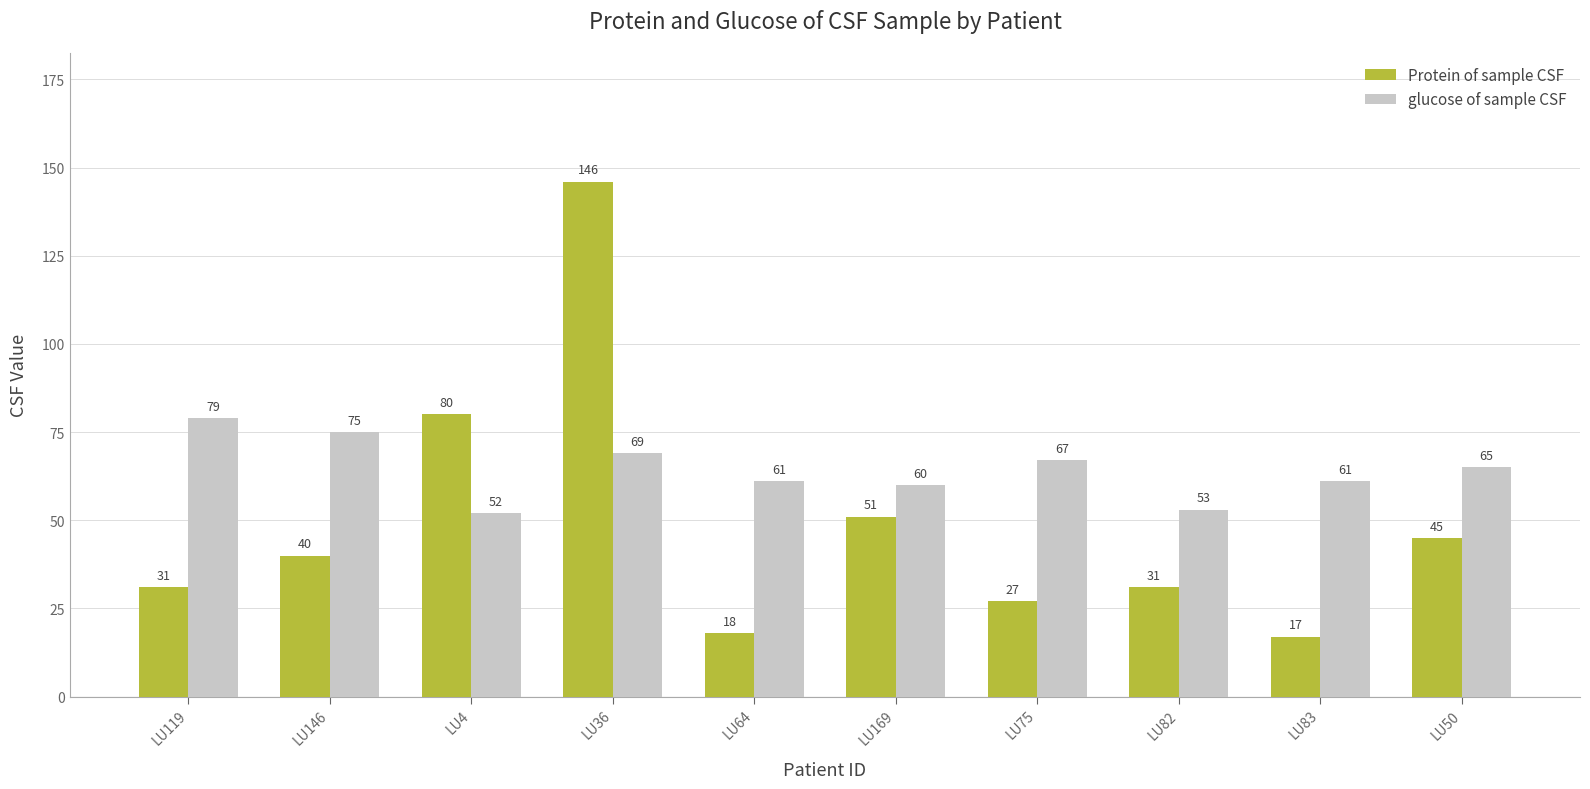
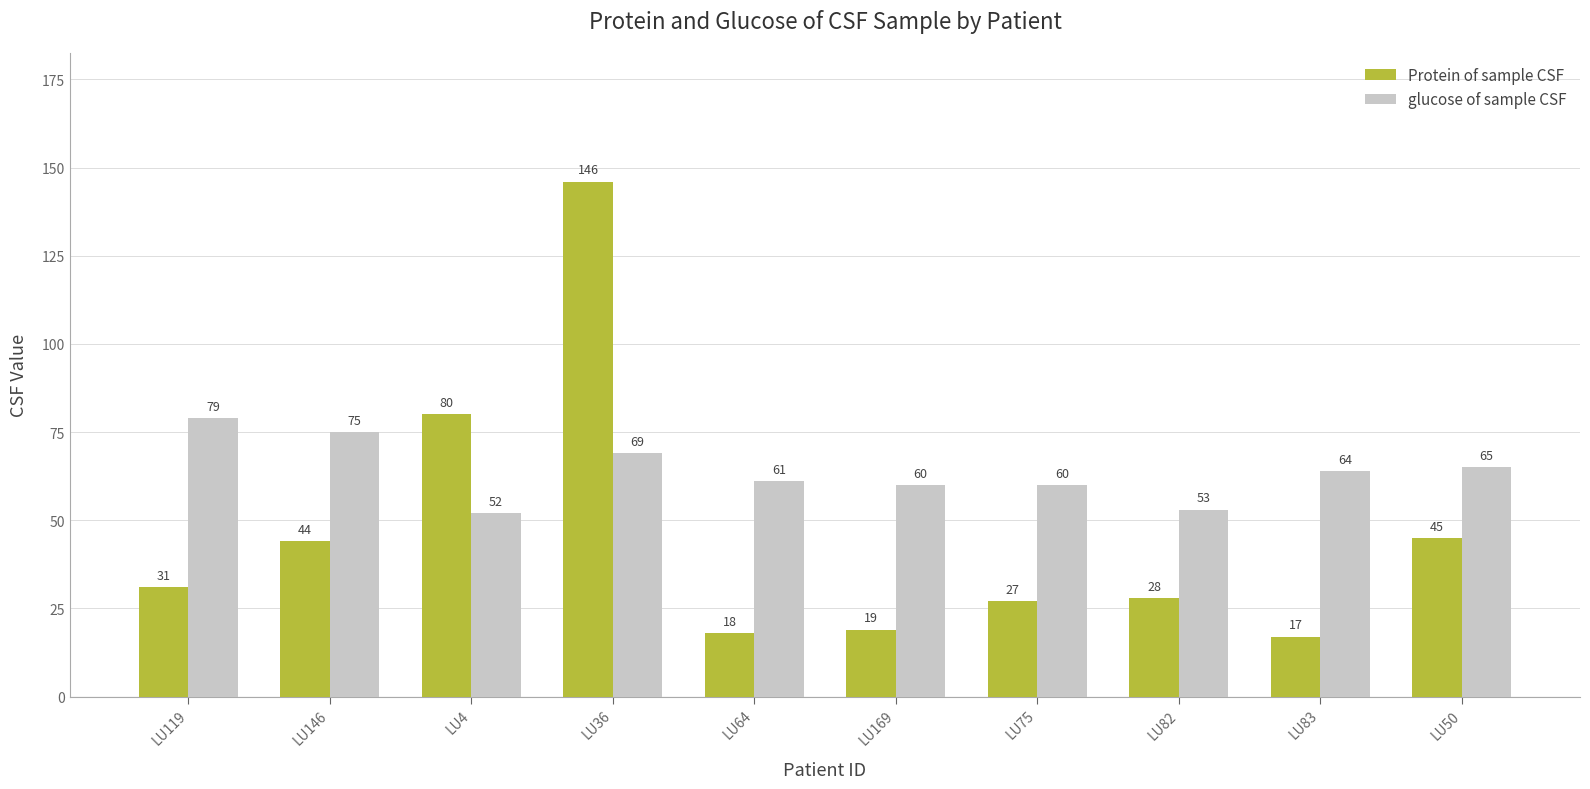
Protein of sample CSF, LU146: 40 -> 44
Protein of sample CSF, LU169: 51 -> 19
glucose of sample CSF, LU75: 67 -> 60
Protein of sample CSF, LU82: 31 -> 28
glucose of sample CSF, LU83: 61 -> 64
